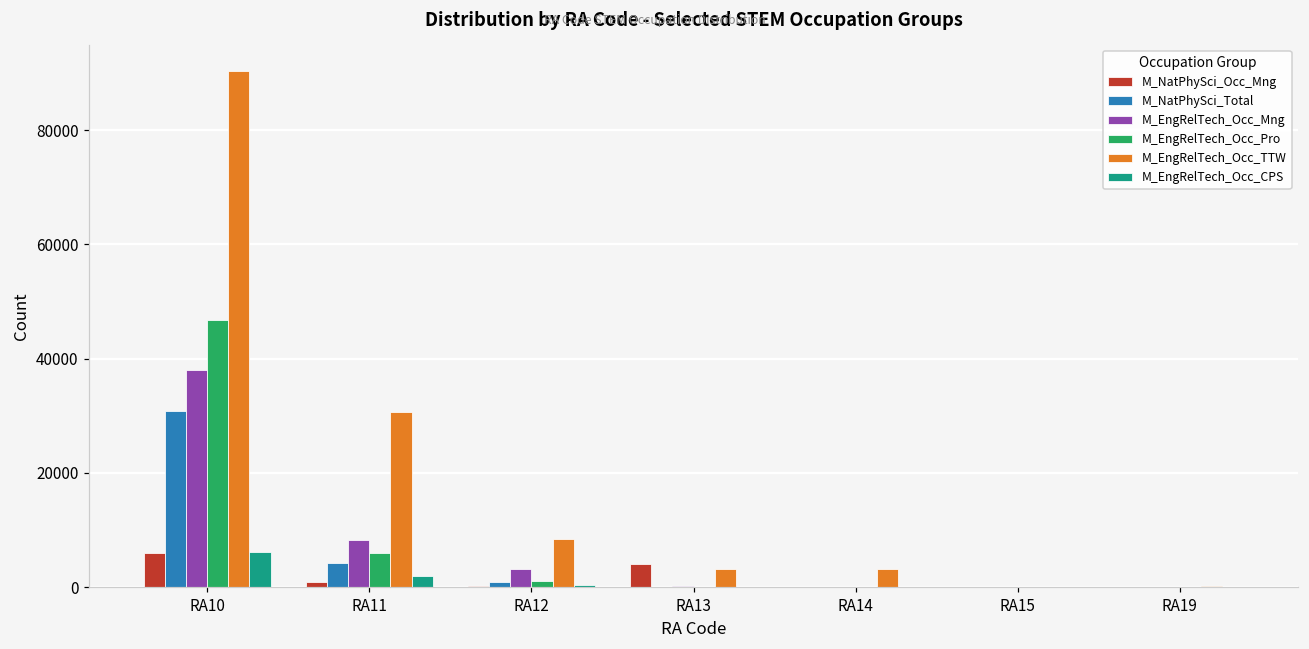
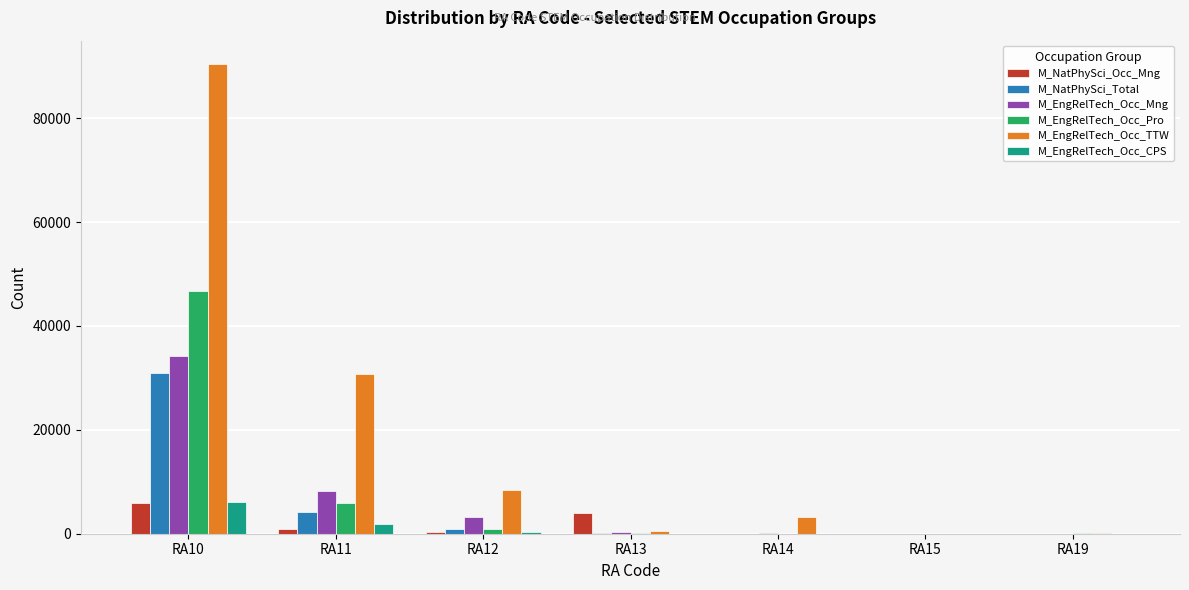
M_EngRelTech_Occ_Mng, RA10: 38000 -> 34000
M_EngRelTech_Occ_TTW, RA13: 3000 -> 1000
